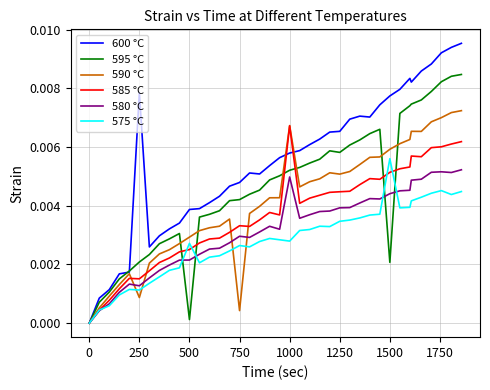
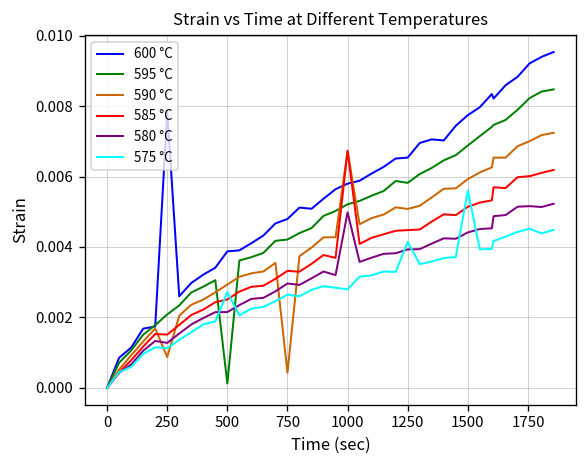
575 °C, 1250: 0.0035 -> 0.0041
595 °C, 1500: 0.0021 -> 0.0069
